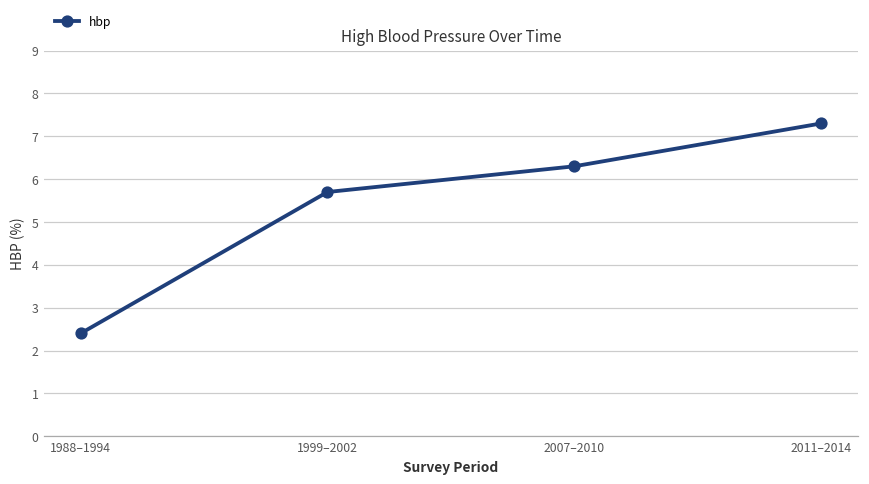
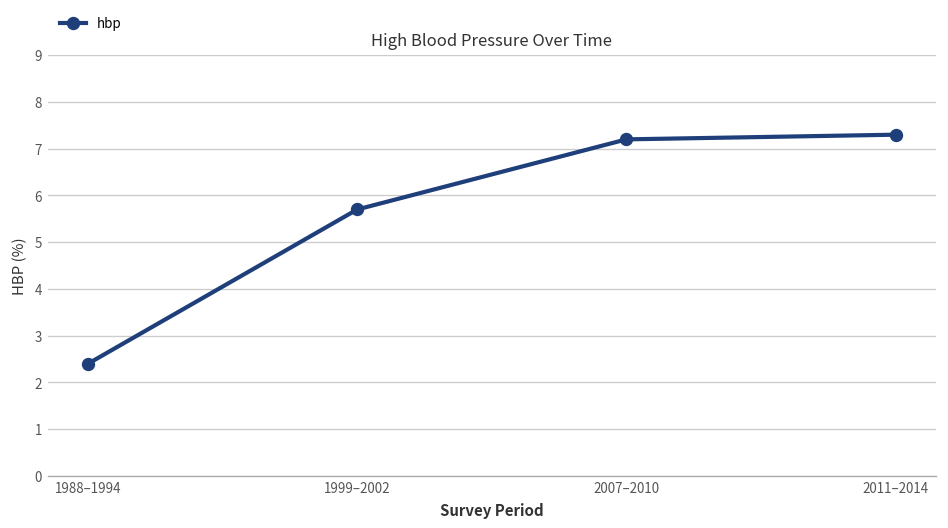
2007–2010: 6.3 -> 7.2
